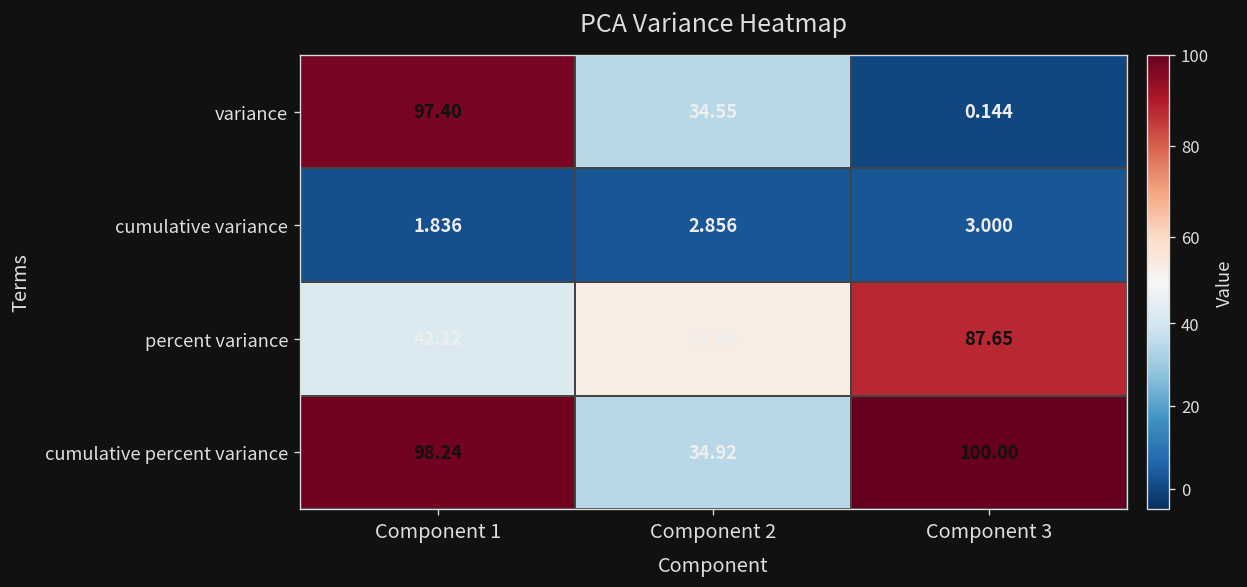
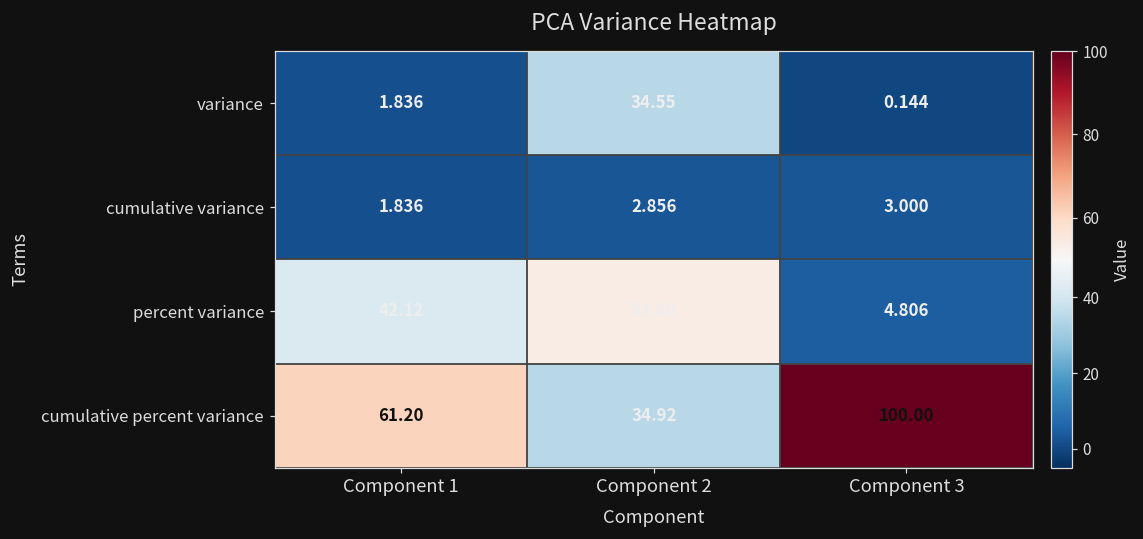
variance, Component 1: 97.40 -> 1.836
percent variance, Component 3: 87.65 -> 4.806
cumulative percent variance, Component 1: 98.24 -> 61.20
